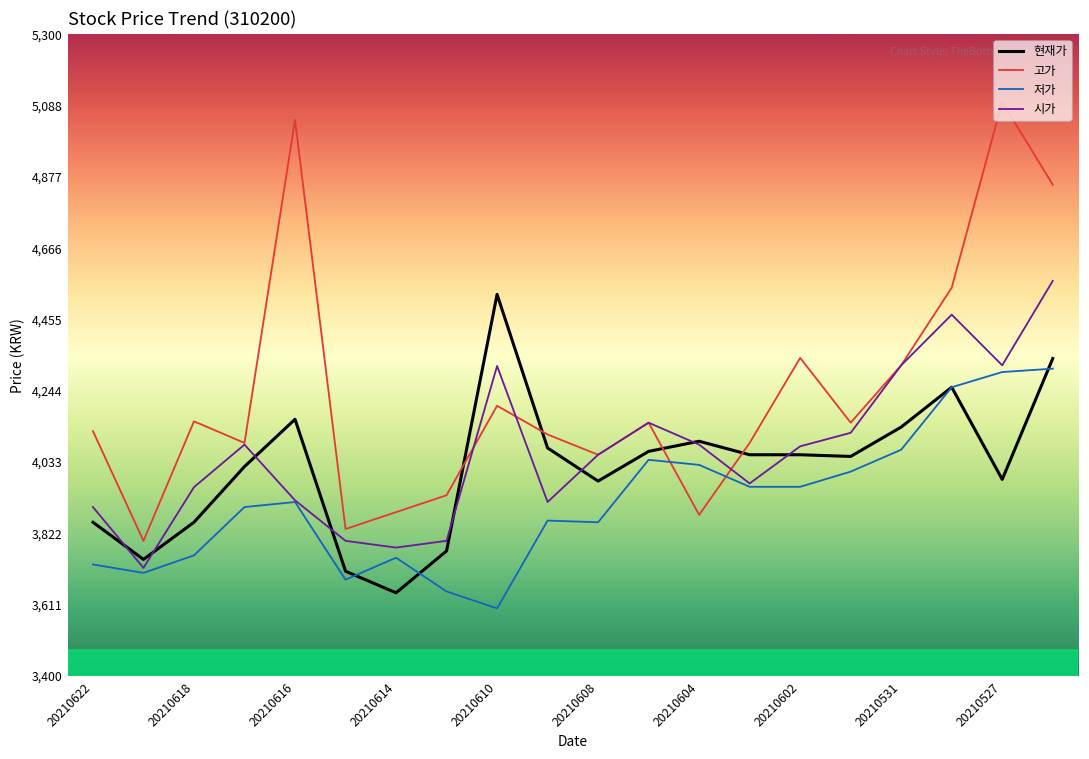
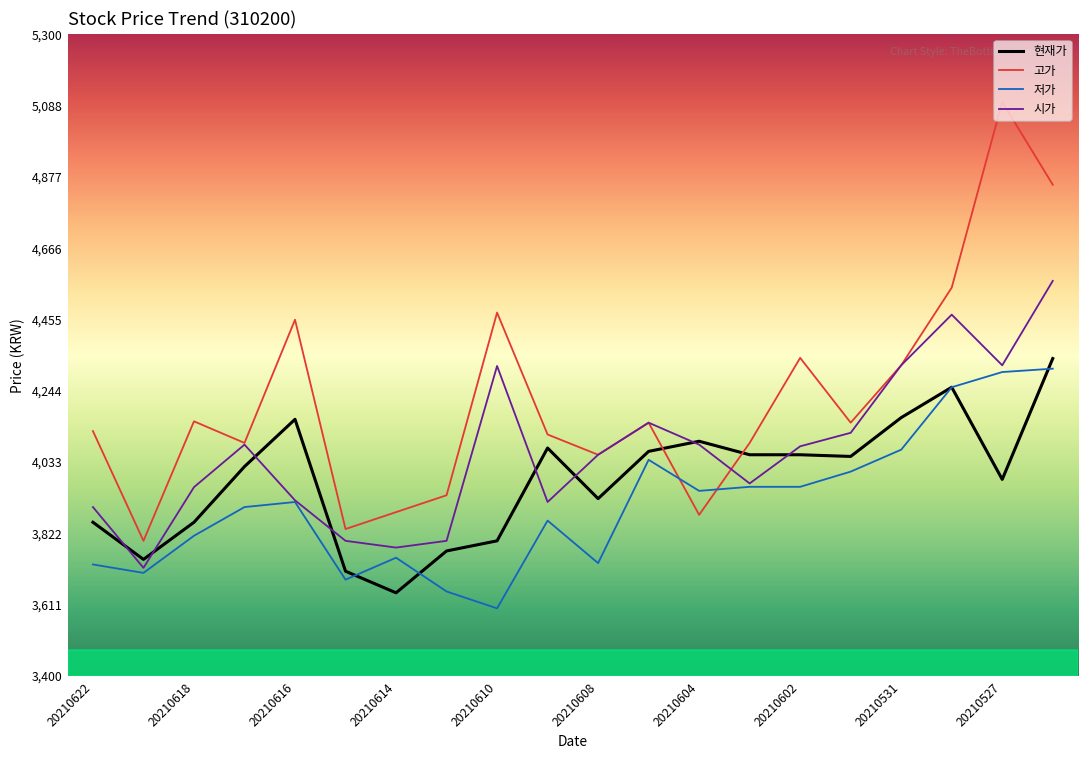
저가, 20210618: 3,760 -> 3,820
고가, 20210616: 5,050 -> 4,460
현재가, 20210610: 4,530 -> 3,800
고가, 20210610: 4,200 -> 4,480
현재가, 20210608: 3,980 -> 3,930
저가, 20210608: 3,860 -> 3,730
저가, 20210604: 4,030 -> 3,950
현재가, 20210531: 4,140 -> 4,170
